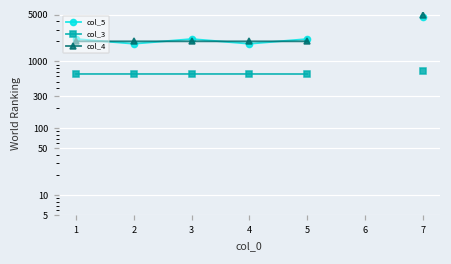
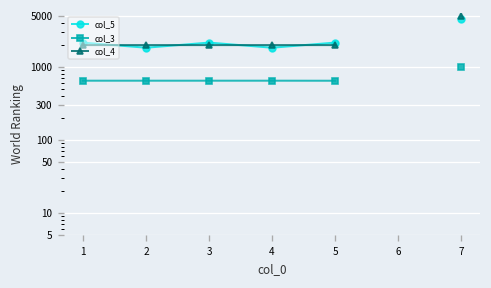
col_3, 7: 700 -> 1000
